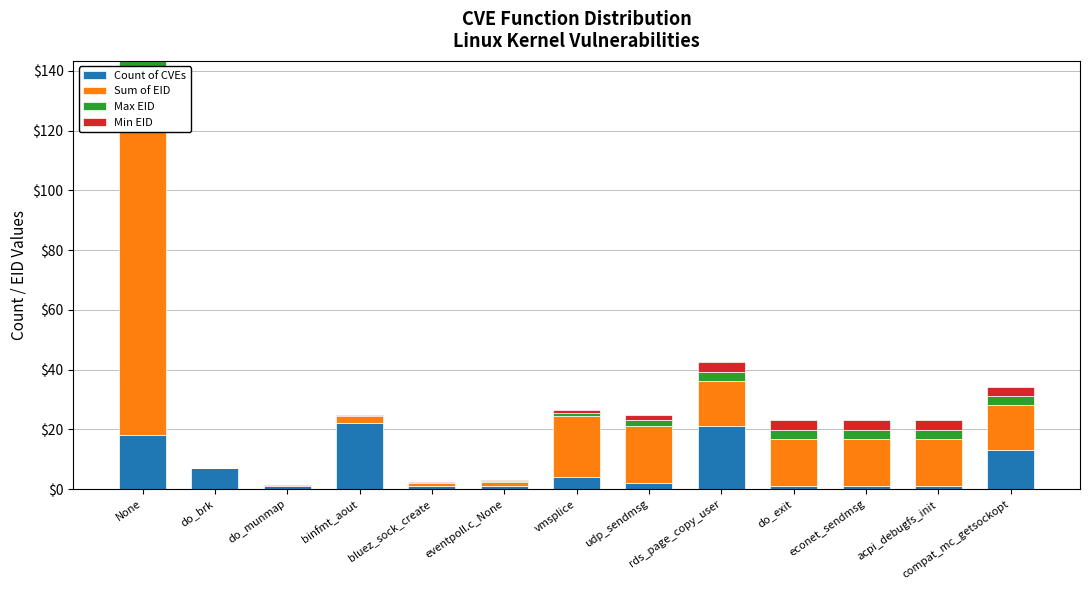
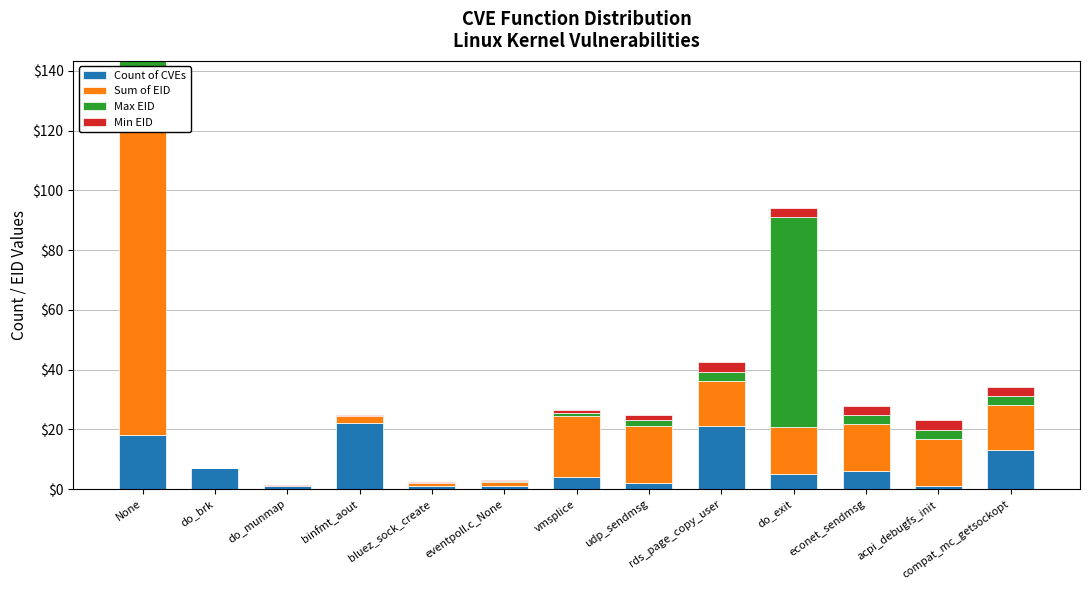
Count of CVEs, do_exit: $1 -> $5
Max EID, do_exit: $3 -> $70
Count of CVEs, econet_sendmsg: $1 -> $6
